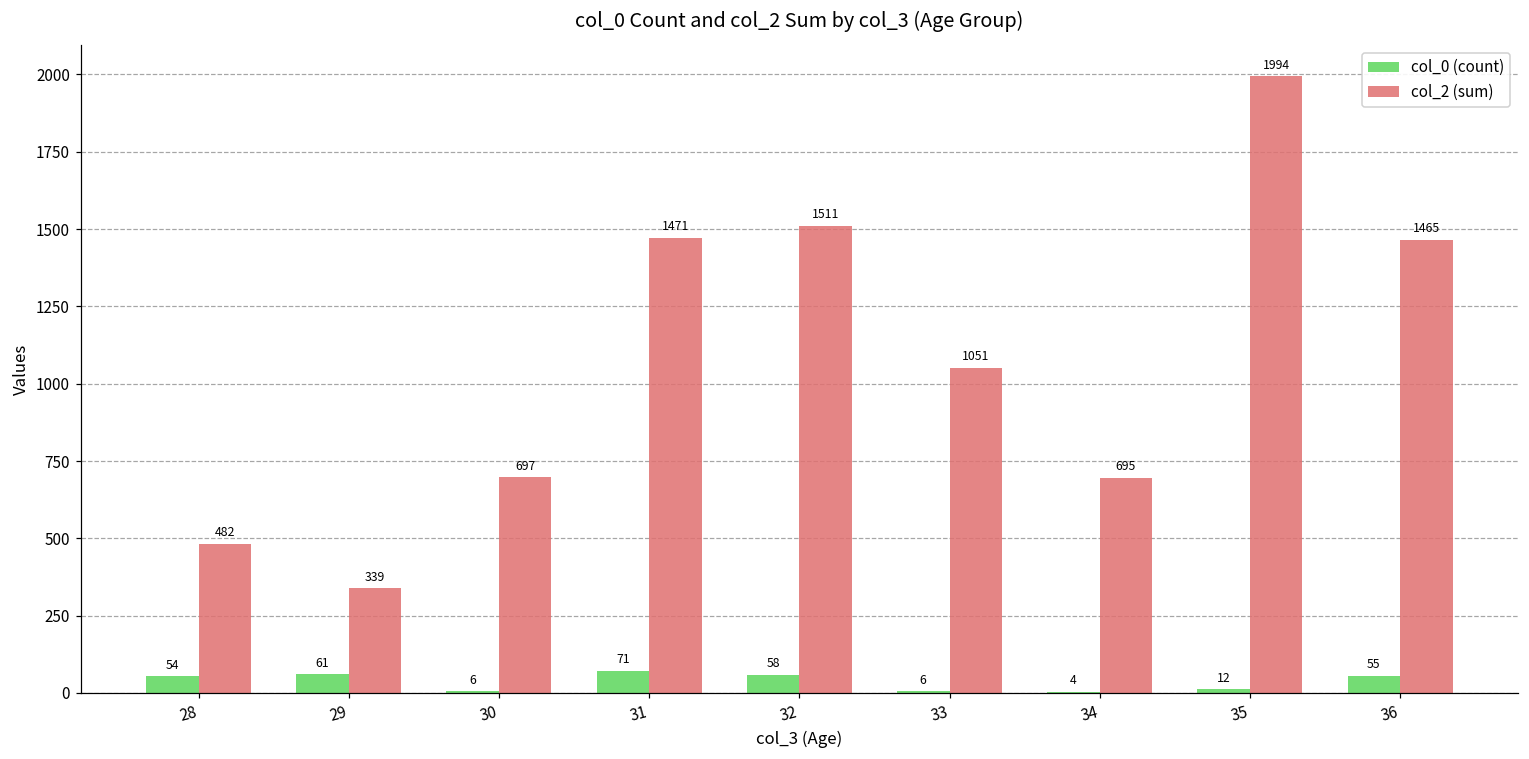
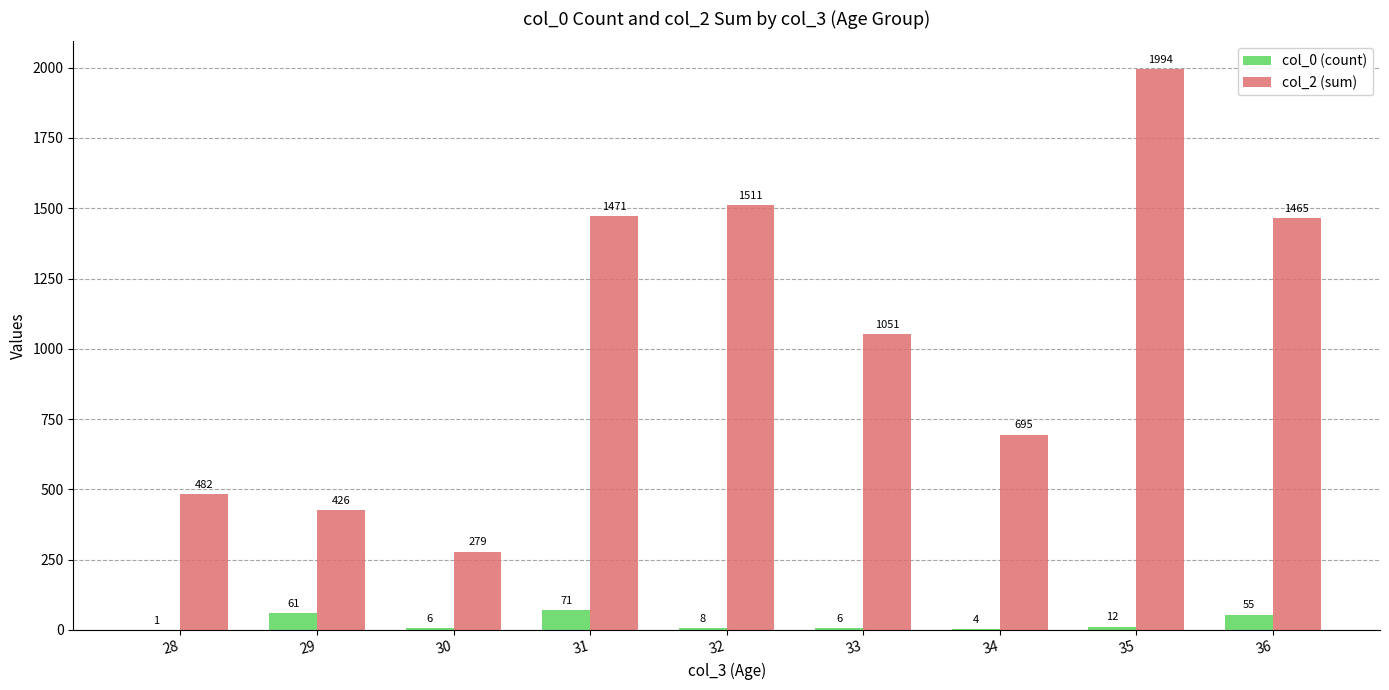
col_0 (count), 28: 54 -> 1
col_2 (sum), 29: 339 -> 426
col_2 (sum), 30: 697 -> 279
col_0 (count), 32: 58 -> 8
